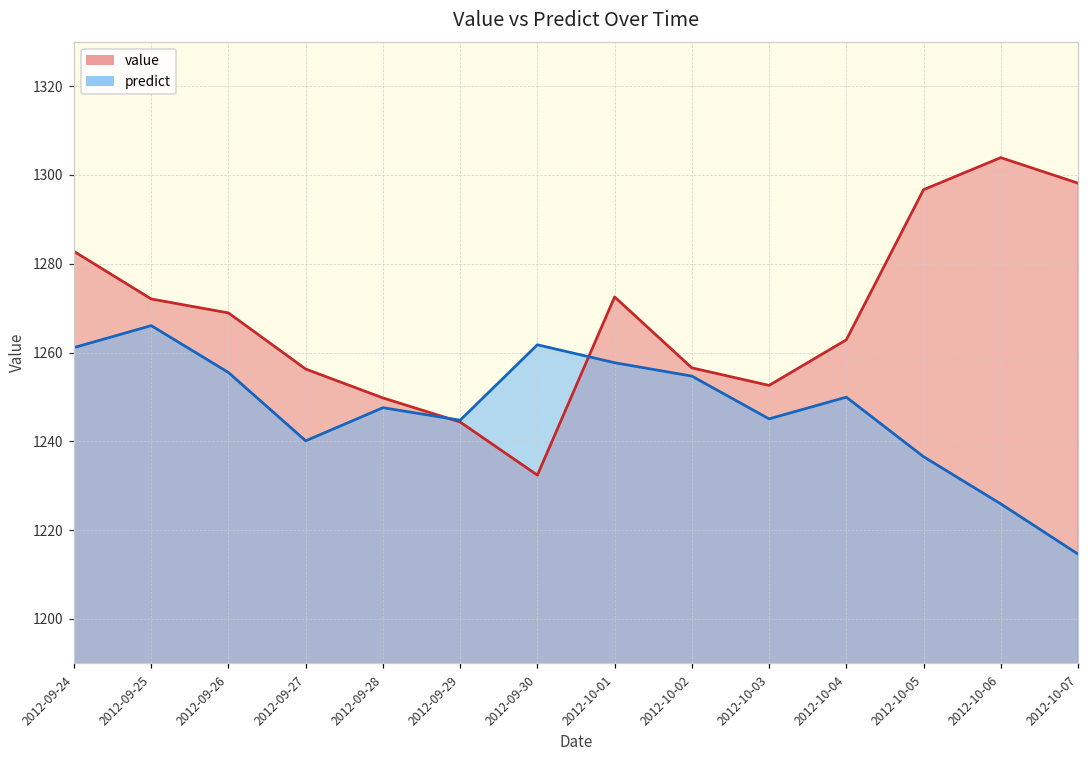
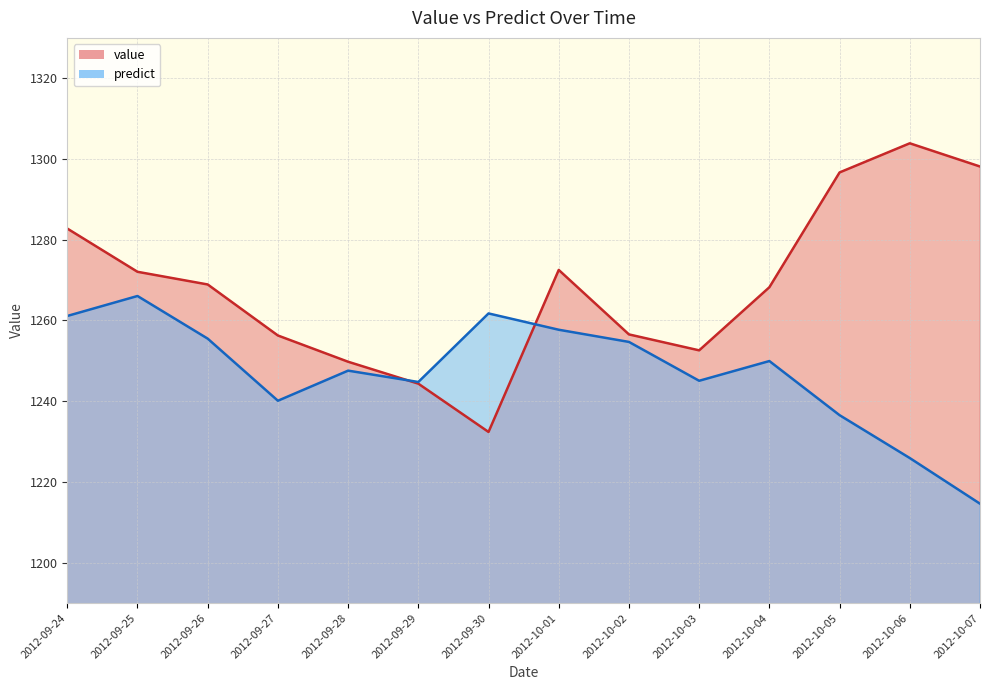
value, 2012-10-04: 1263 -> 1268
